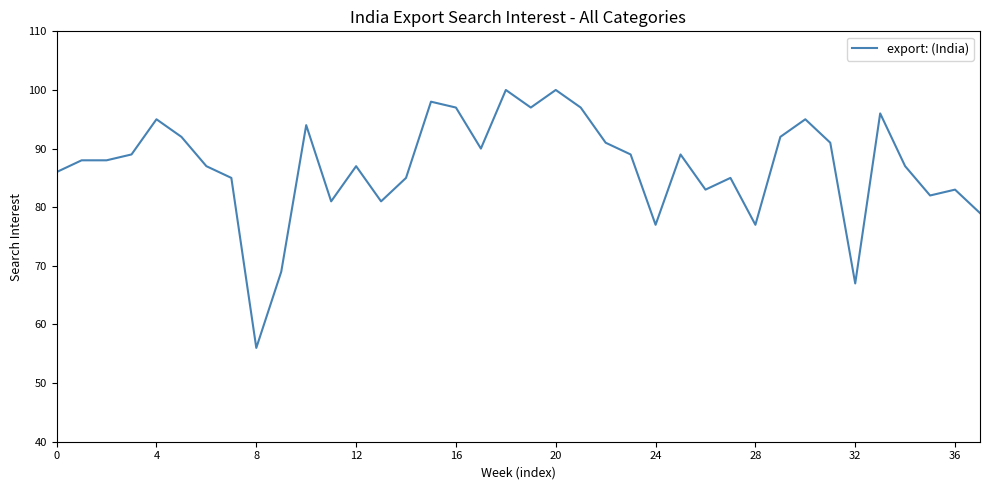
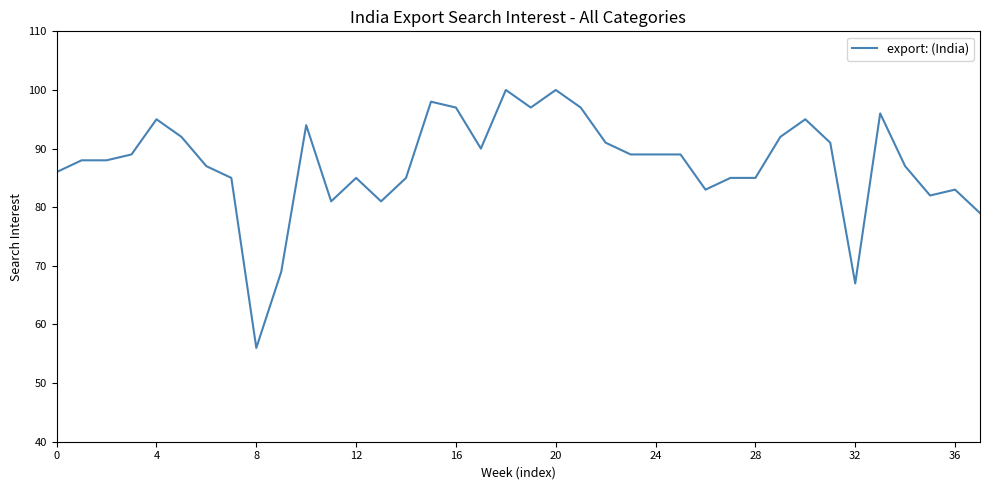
12: 87 -> 85
24: 77 -> 89
28: 77 -> 85
